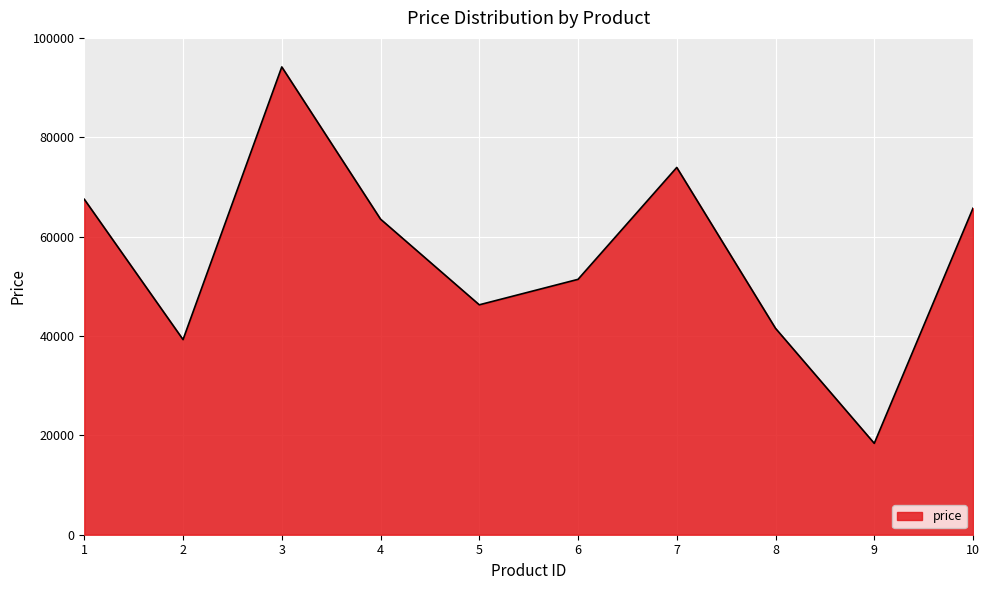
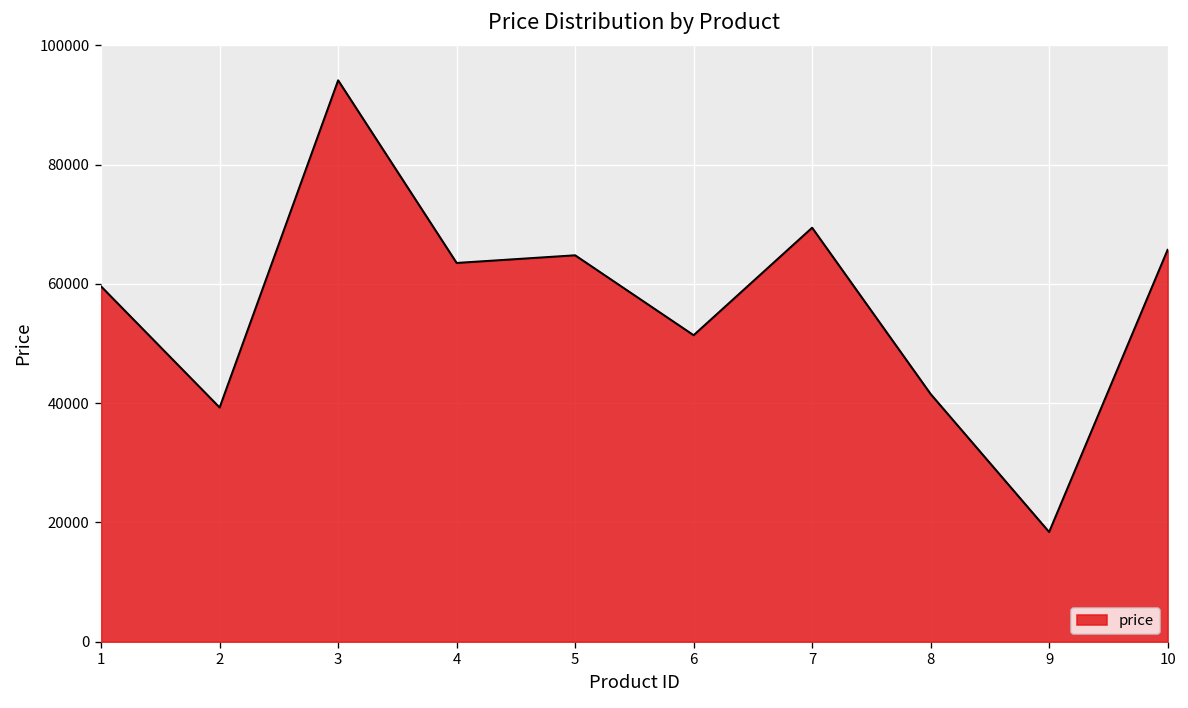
1: 68000 -> 60000
5: 46000 -> 65000
7: 74000 -> 69000
